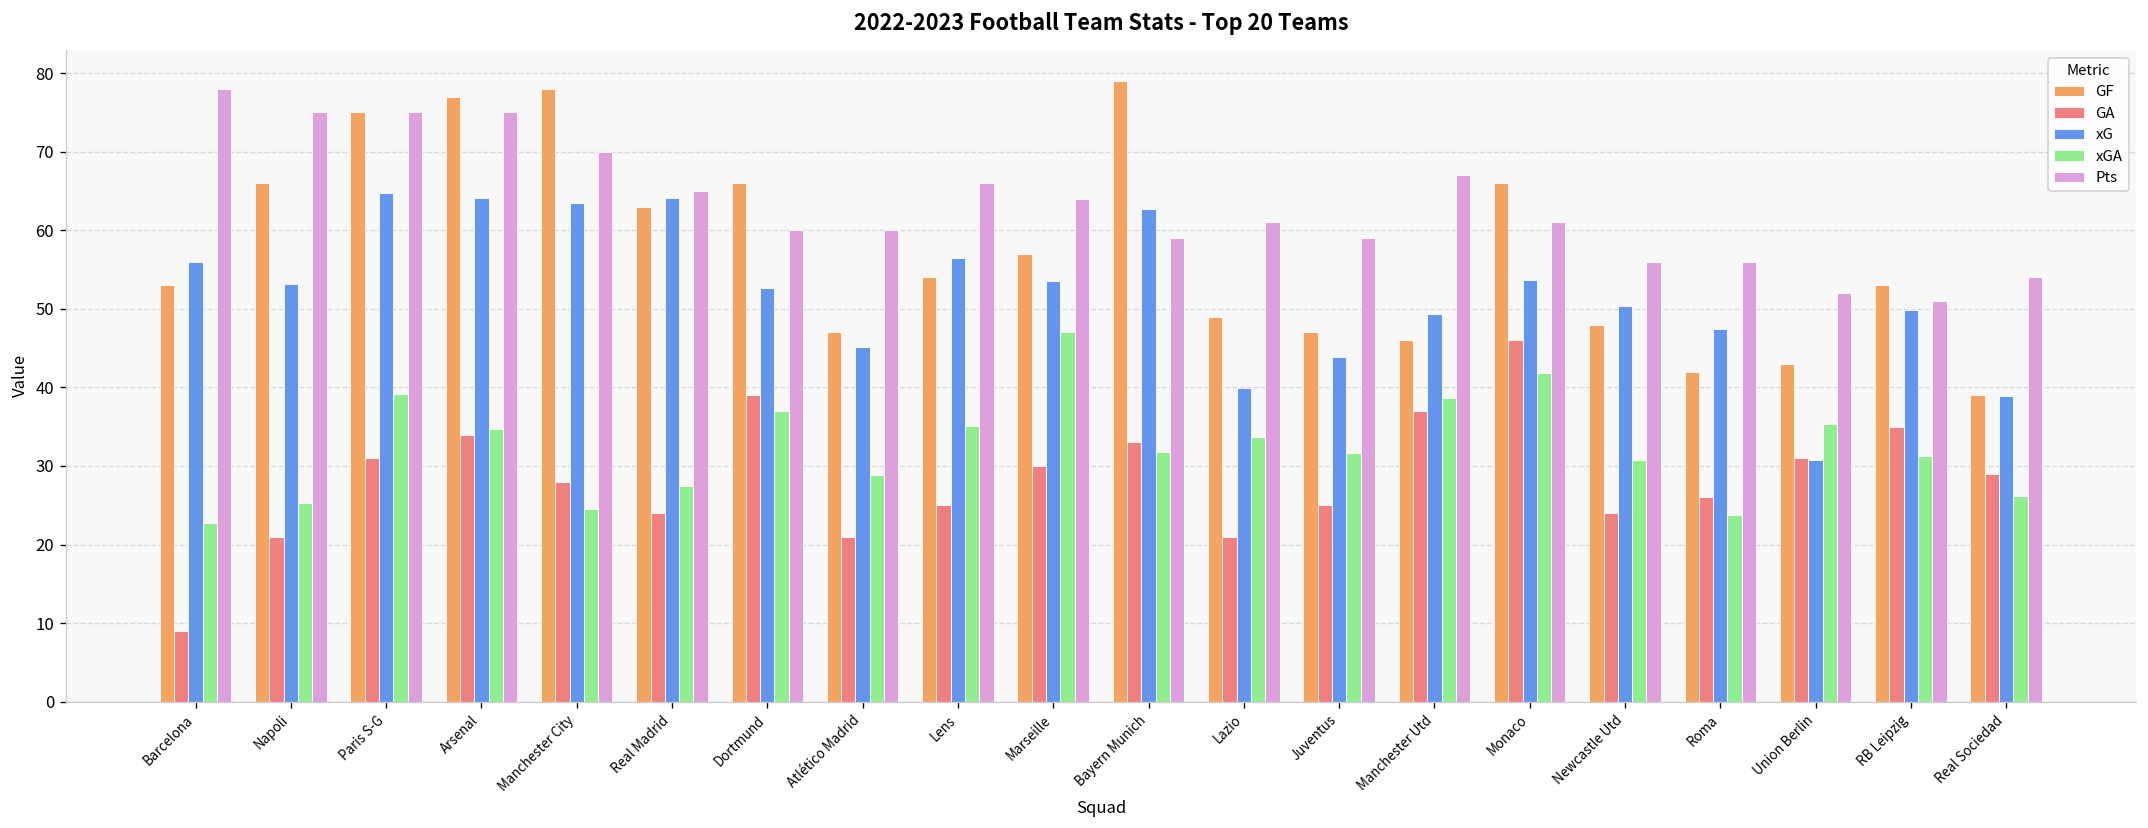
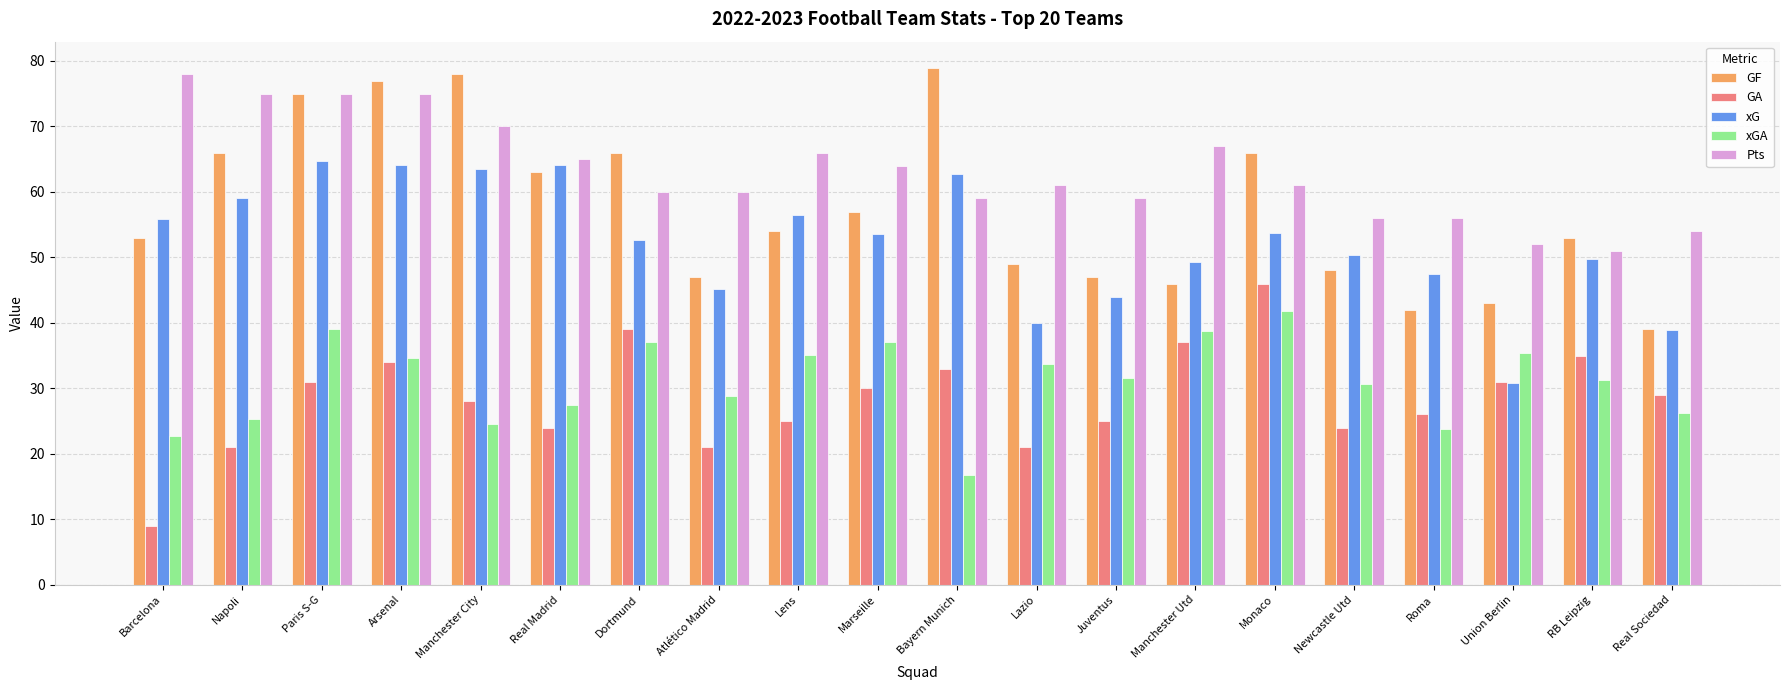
xG, Napoli: 53 -> 59
xGA, Marseille: 47 -> 37
xGA, Bayern Munich: 32 -> 17
